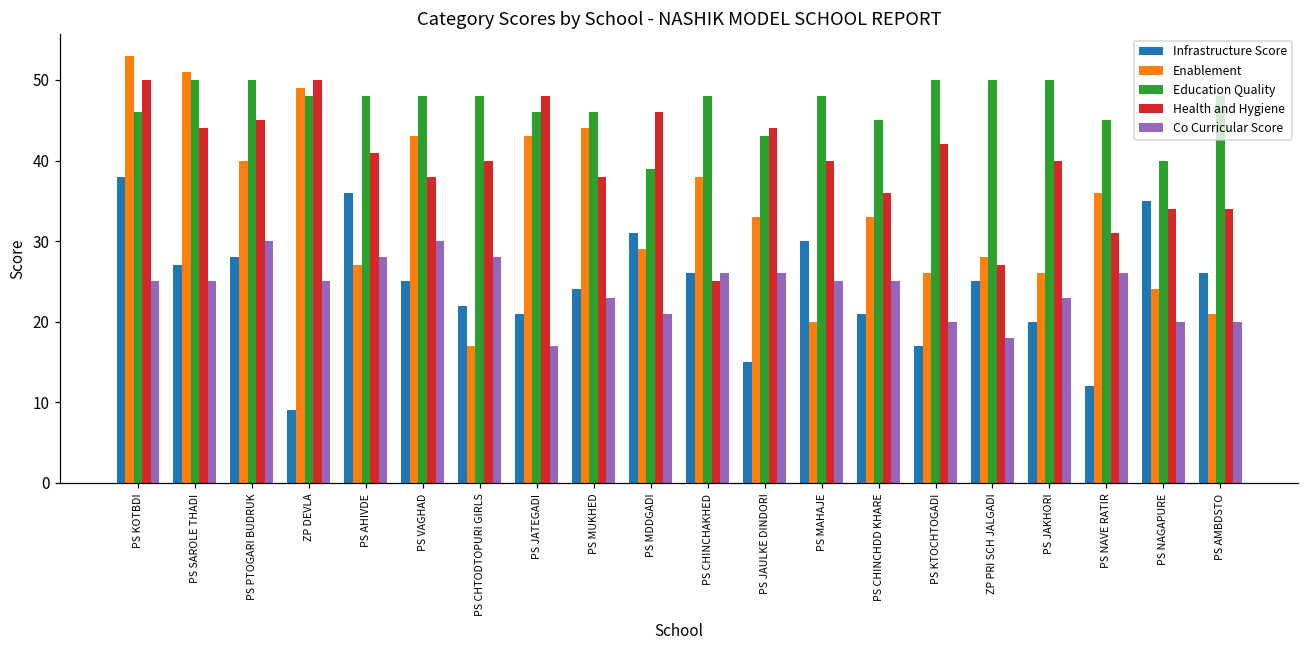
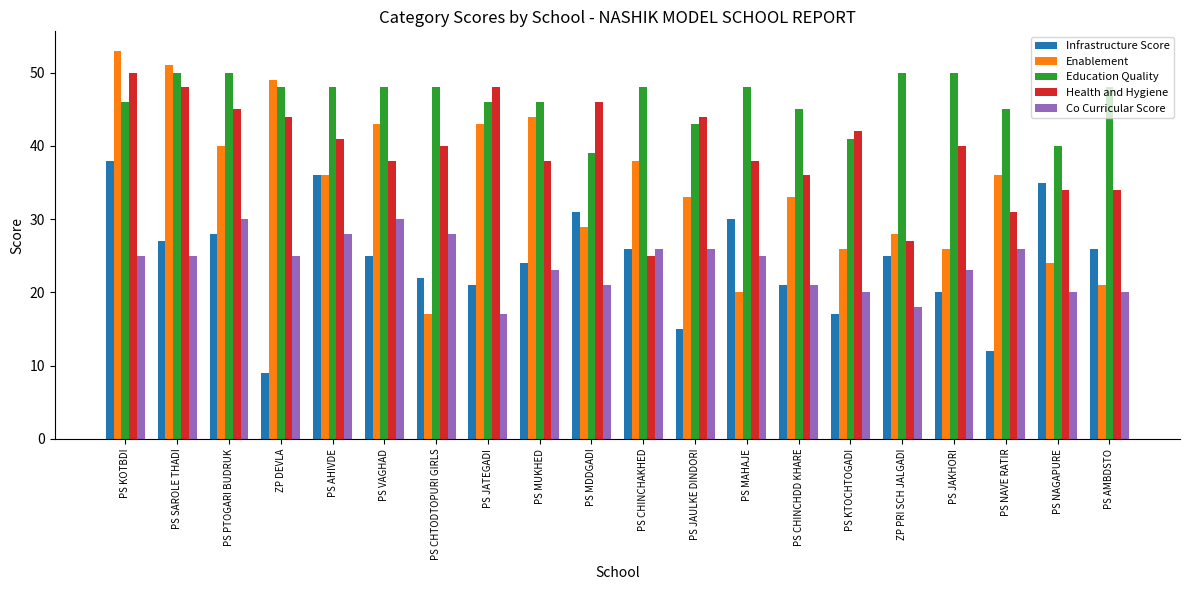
Health and Hygiene, PS SAROLE THADI: 44 -> 48
Health and Hygiene, ZP DEVLA: 50 -> 44
Enablement, PS AHIVDE: 27 -> 36
Health and Hygiene, PS MAHAJE: 40 -> 38
Co Curricular Score, PS CHINCHDD KHARE: 25 -> 21
Education Quality, PS KTOCHTOGADI: 50 -> 41
